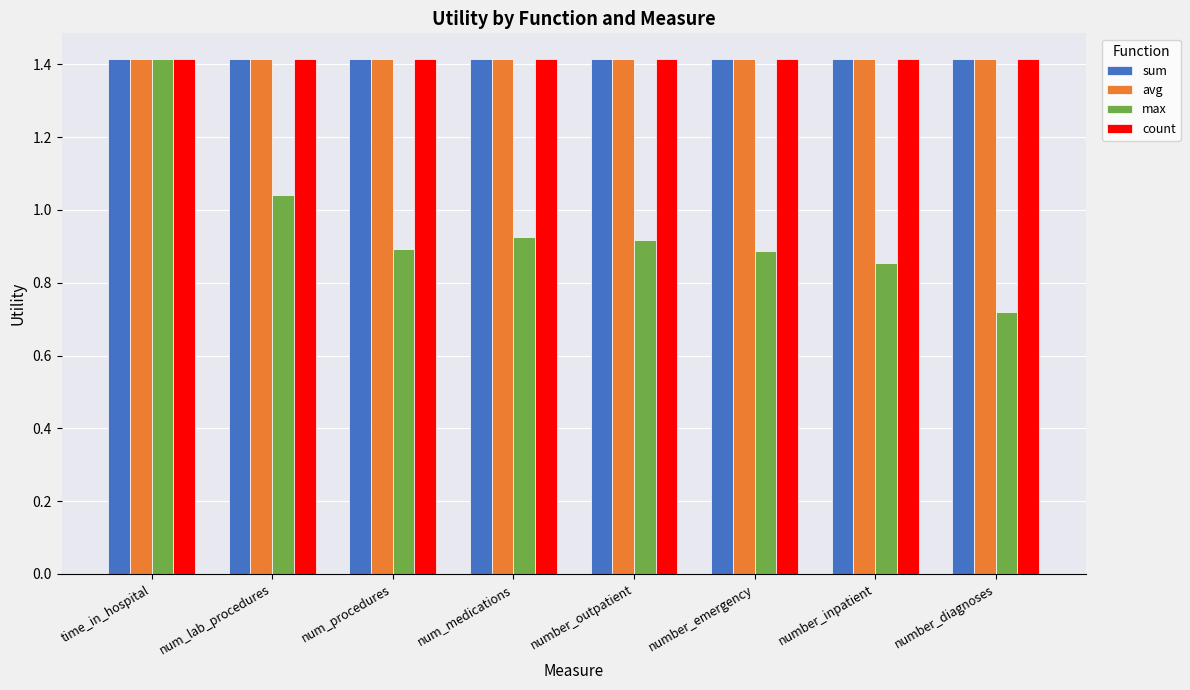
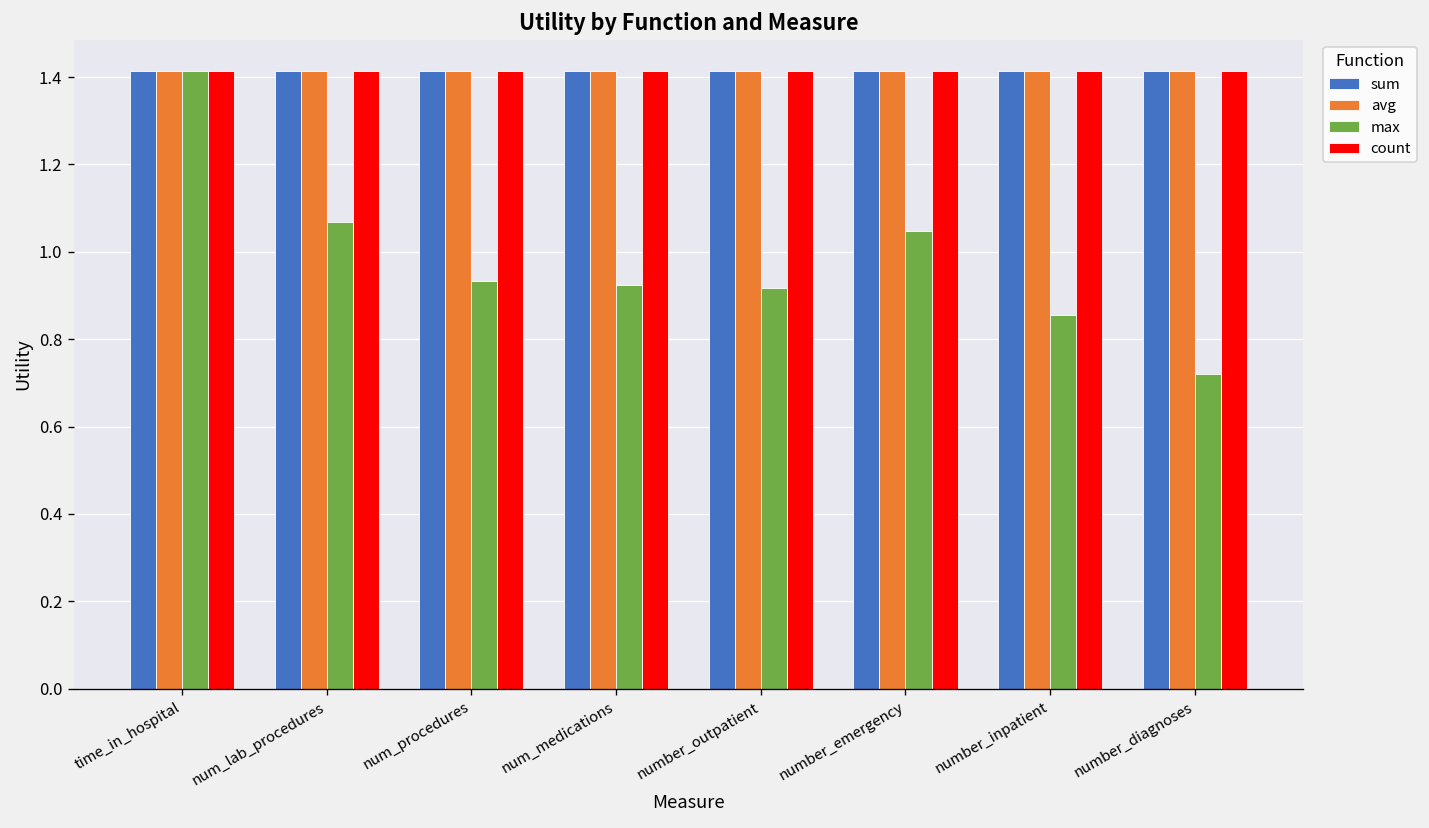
max, num_lab_procedures: 1.04 -> 1.07
max, num_procedures: 0.89 -> 0.93
max, number_emergency: 0.89 -> 1.05
